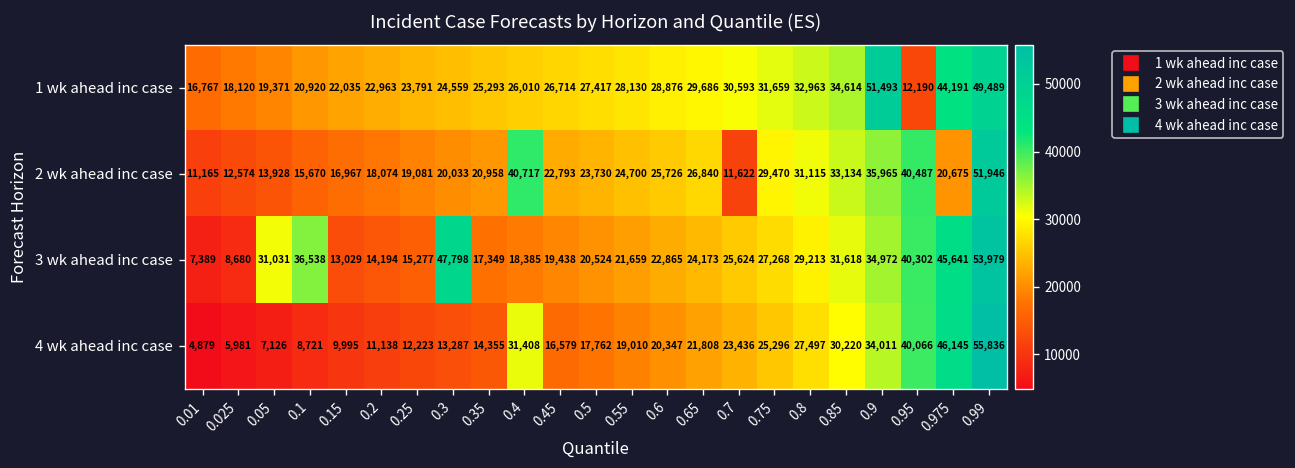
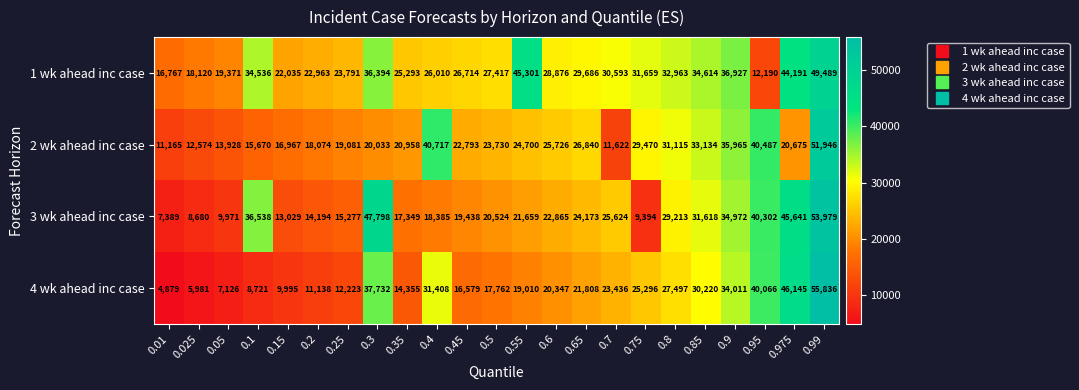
1 wk ahead inc case, 0.1: 20,920 -> 34,536
1 wk ahead inc case, 0.3: 24,559 -> 36,394
1 wk ahead inc case, 0.55: 28,130 -> 45,301
1 wk ahead inc case, 0.9: 51,493 -> 36,927
3 wk ahead inc case, 0.05: 31,031 -> 9,971
3 wk ahead inc case, 0.75: 27,268 -> 9,394
4 wk ahead inc case, 0.3: 13,287 -> 37,732
